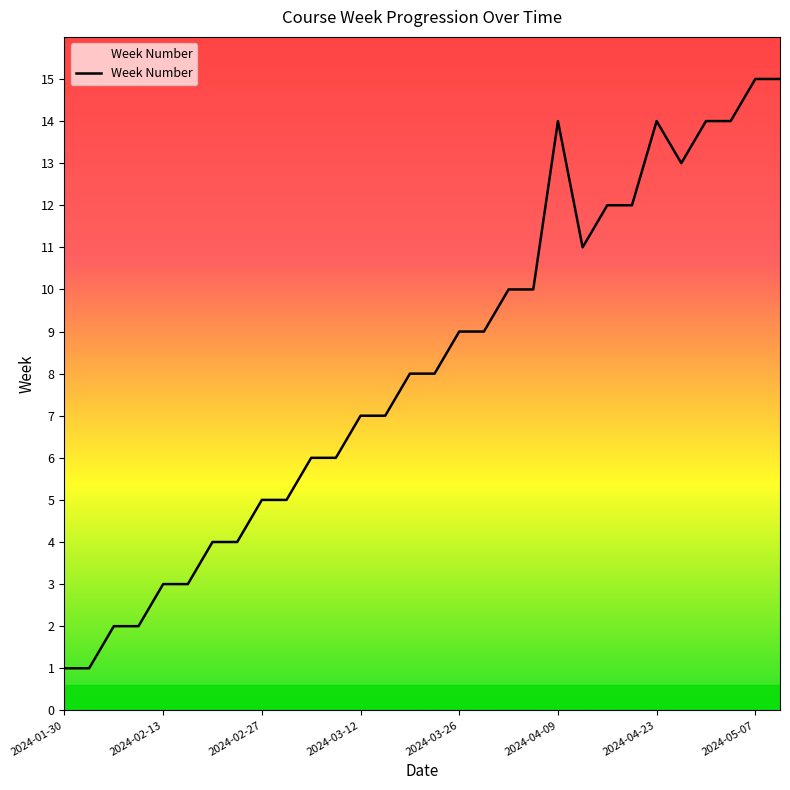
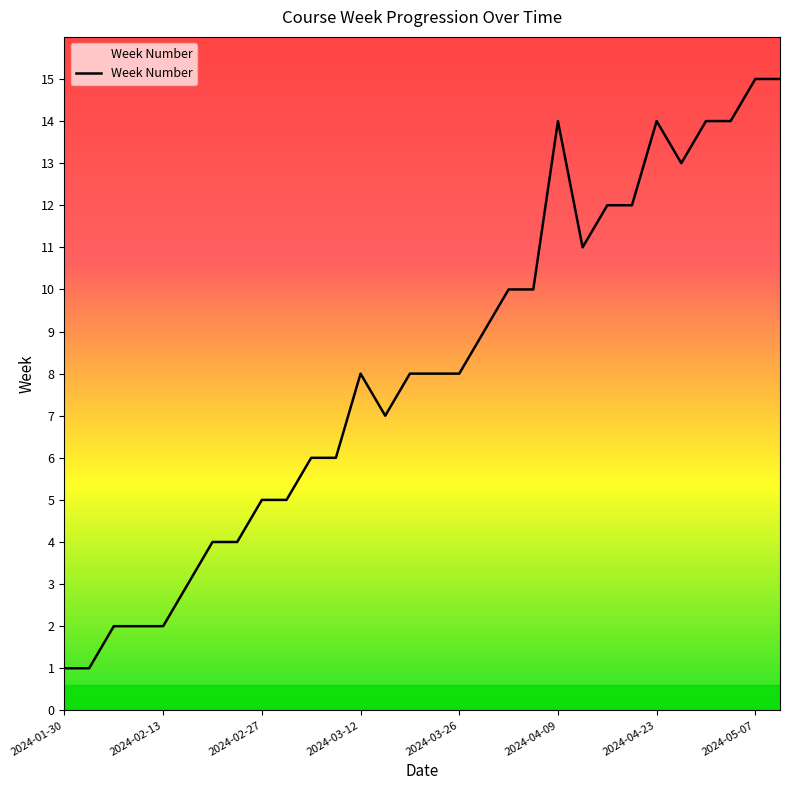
2024-02-13: 3 -> 2
2024-03-12: 7 -> 8
2024-03-26: 9 -> 8
